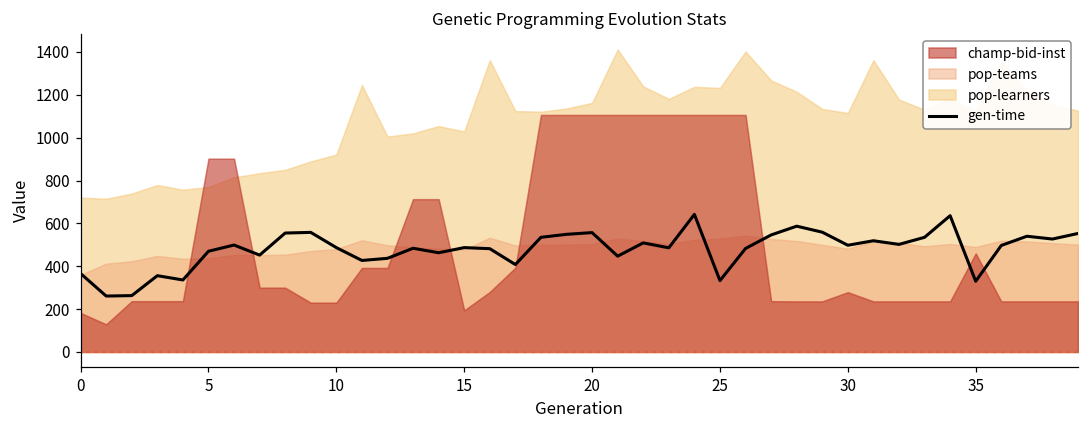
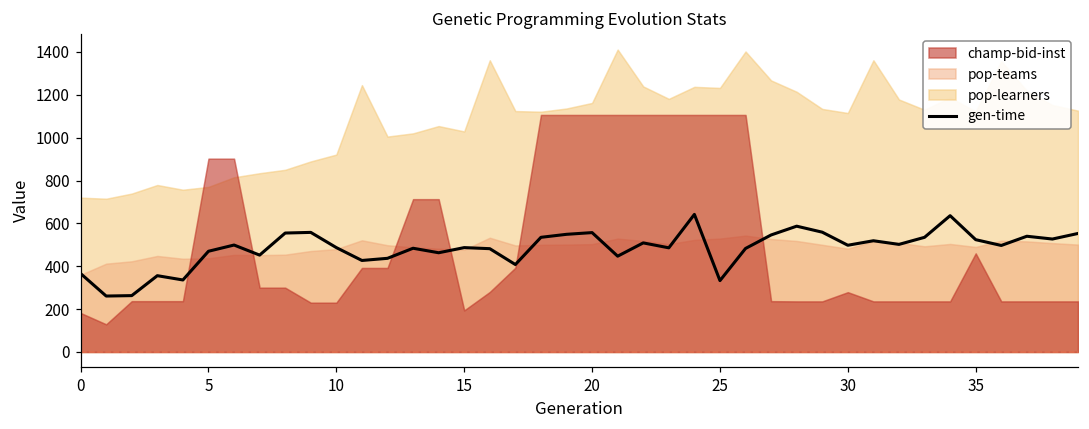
gen-time, 35: 330 -> 520
